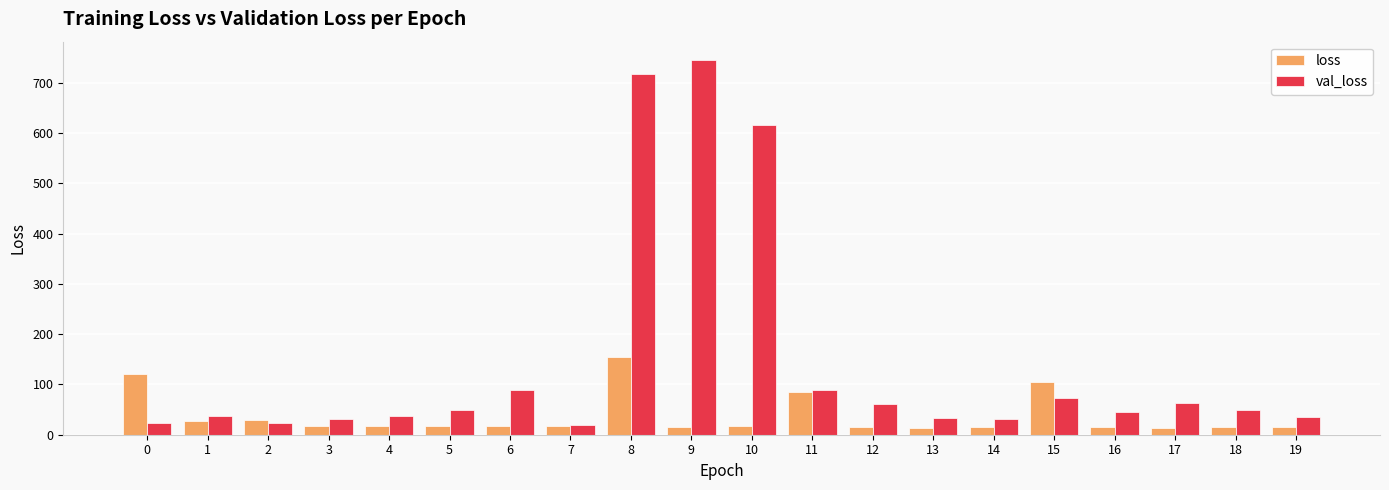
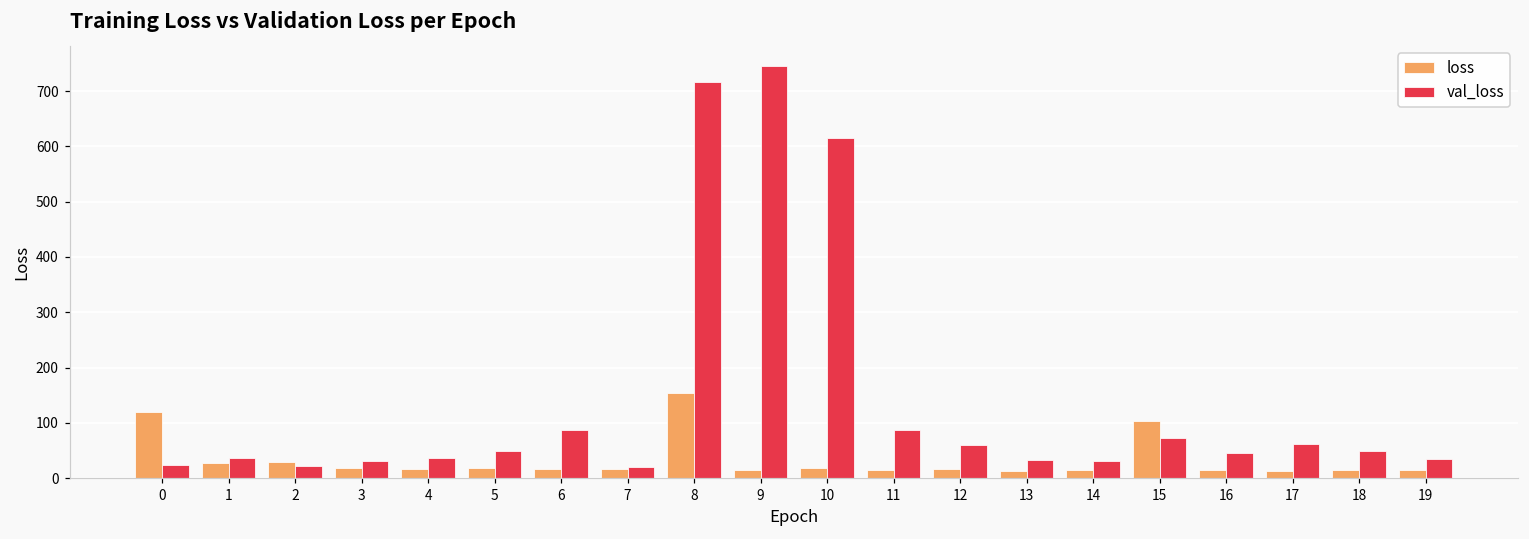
loss, 11: 90 -> 20
